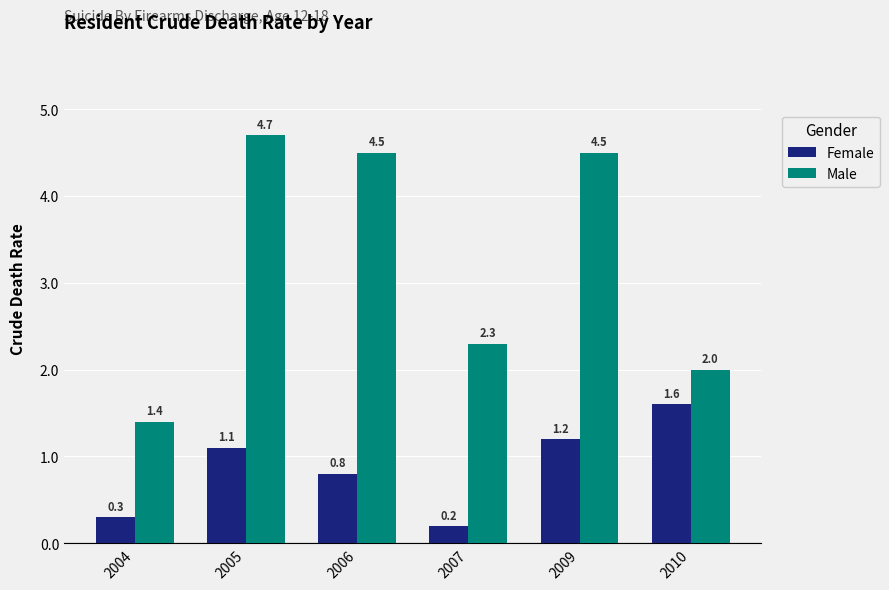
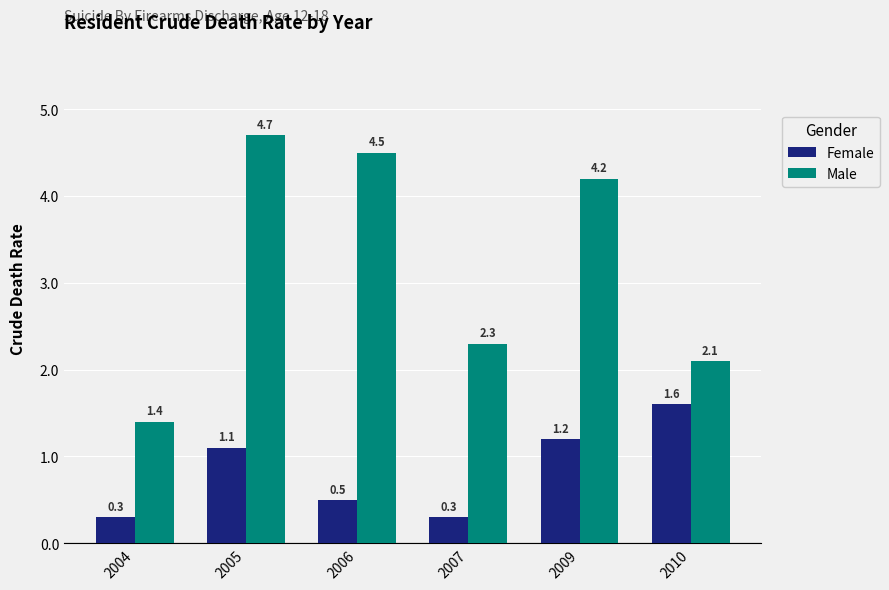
Female, 2006: 0.8 -> 0.5
Female, 2007: 0.2 -> 0.3
Male, 2009: 4.5 -> 4.2
Male, 2010: 2.0 -> 2.1
